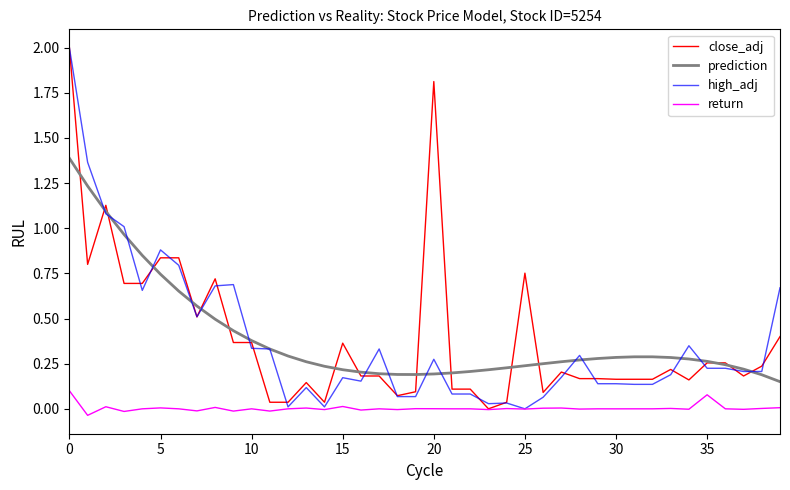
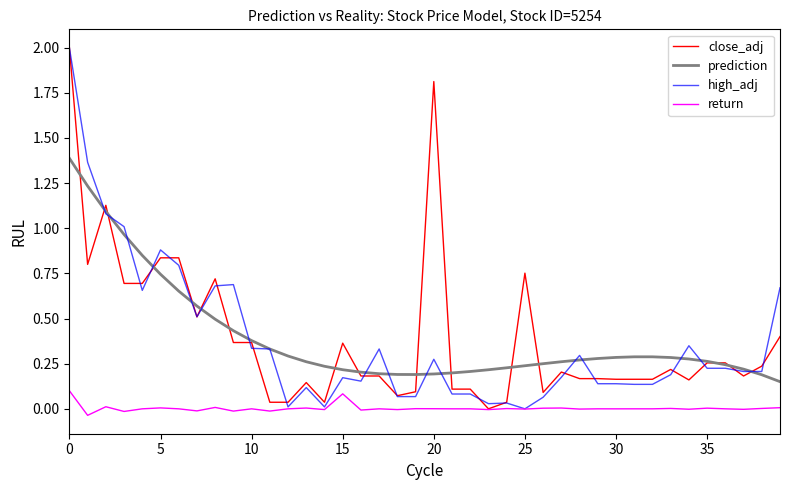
return, 15: 0.01 -> 0.08
return, 35: 0.08 -> 0.00
